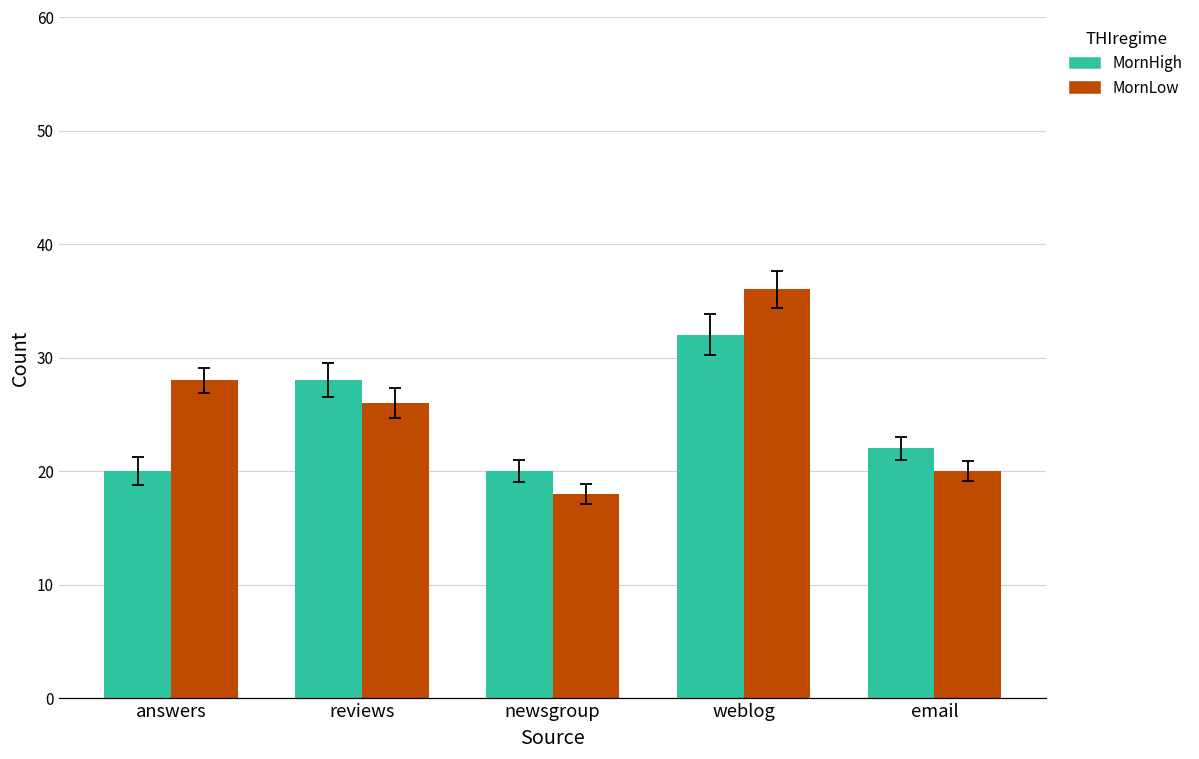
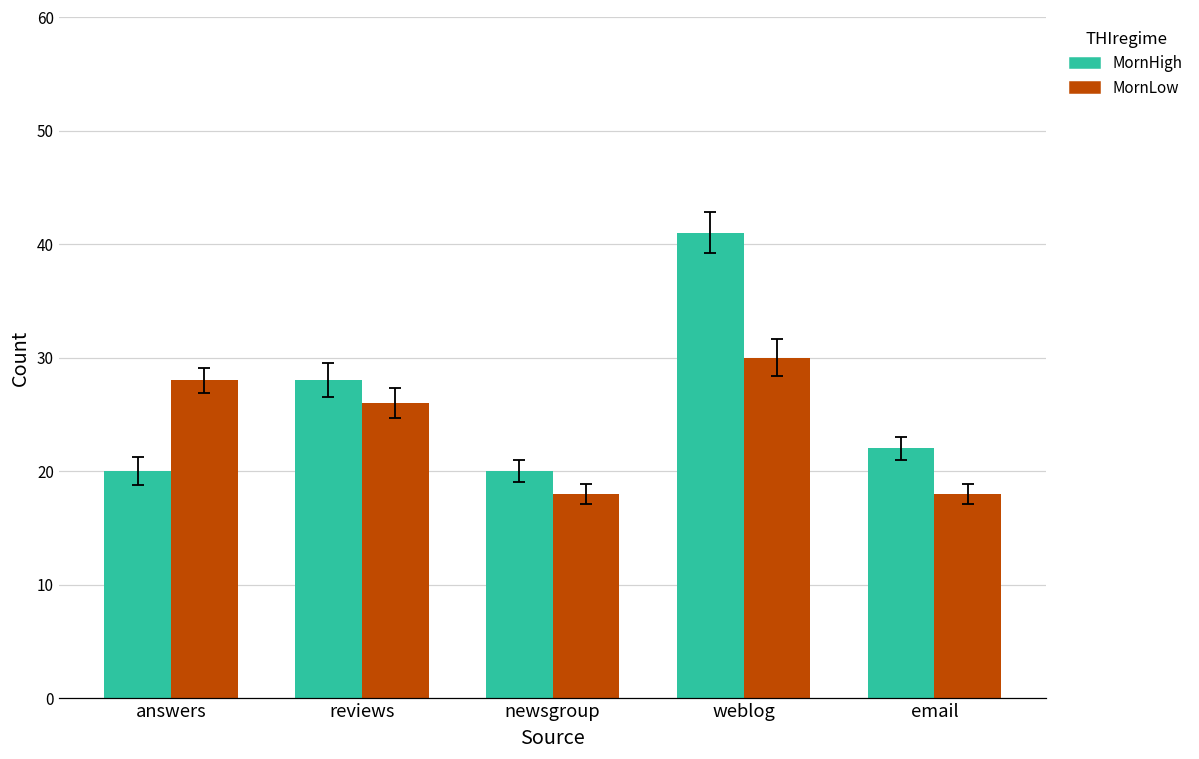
MornHigh, weblog: 32 -> 41
MornLow, weblog: 36 -> 30
MornLow, email: 20 -> 18
